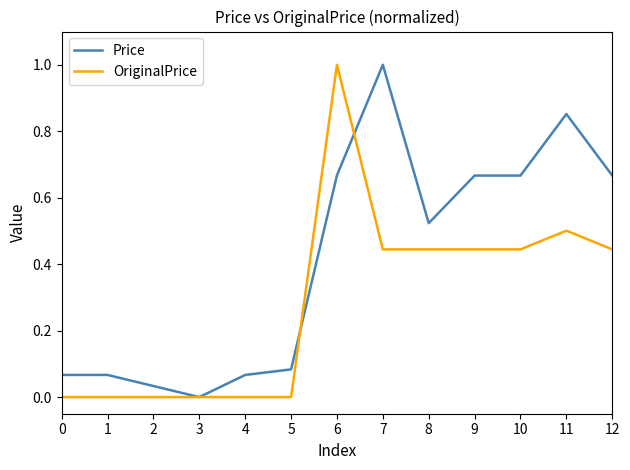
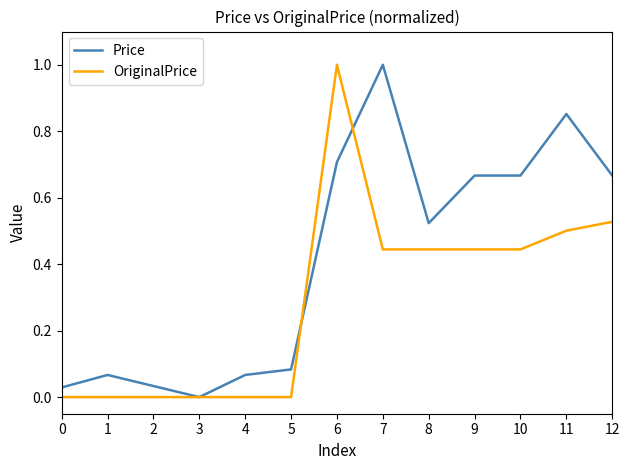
Price, 0: 0.07 -> 0.03
Price, 6: 0.67 -> 0.71
OriginalPrice, 12: 0.44 -> 0.53
